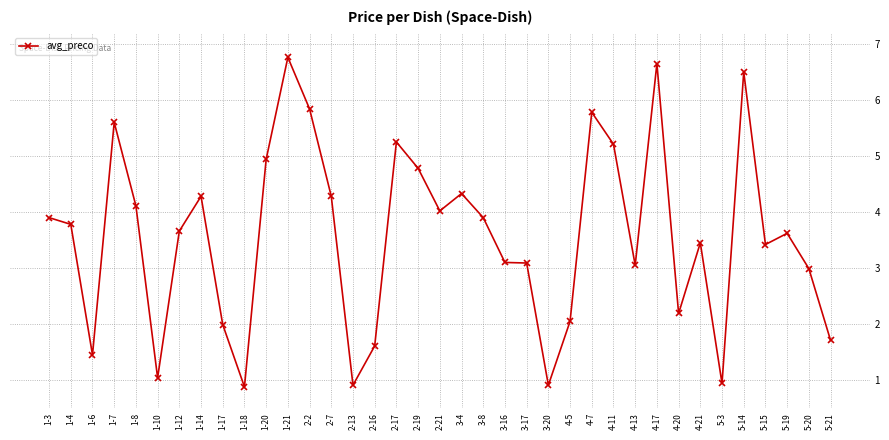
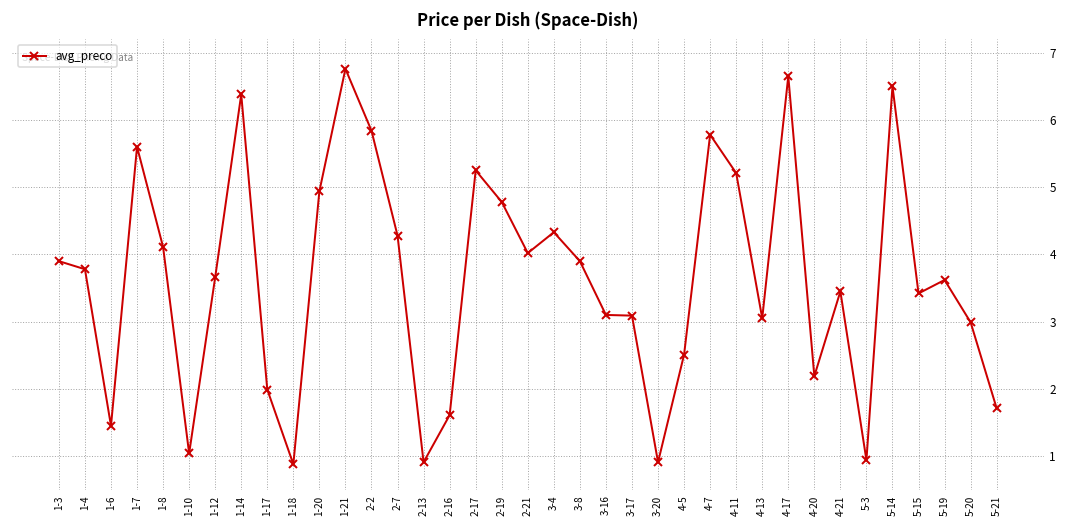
1-14: 4.3 -> 6.4
4-5: 2.1 -> 2.5
